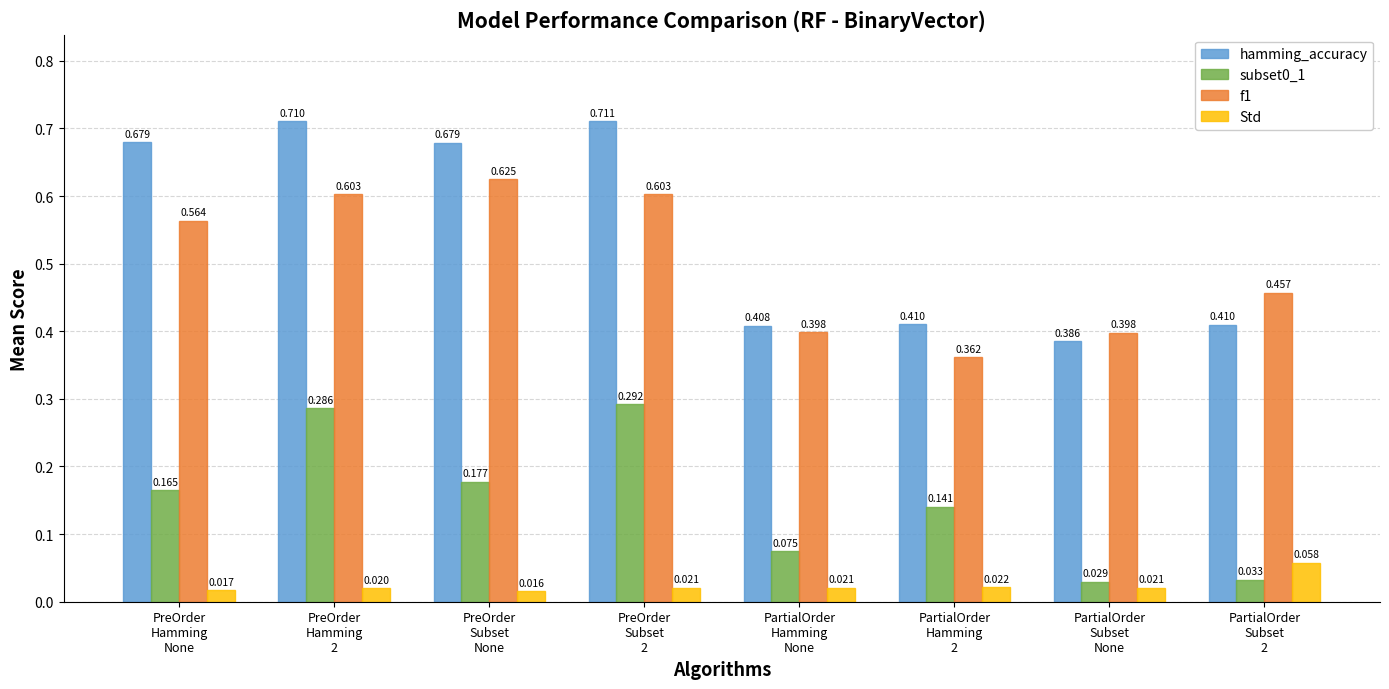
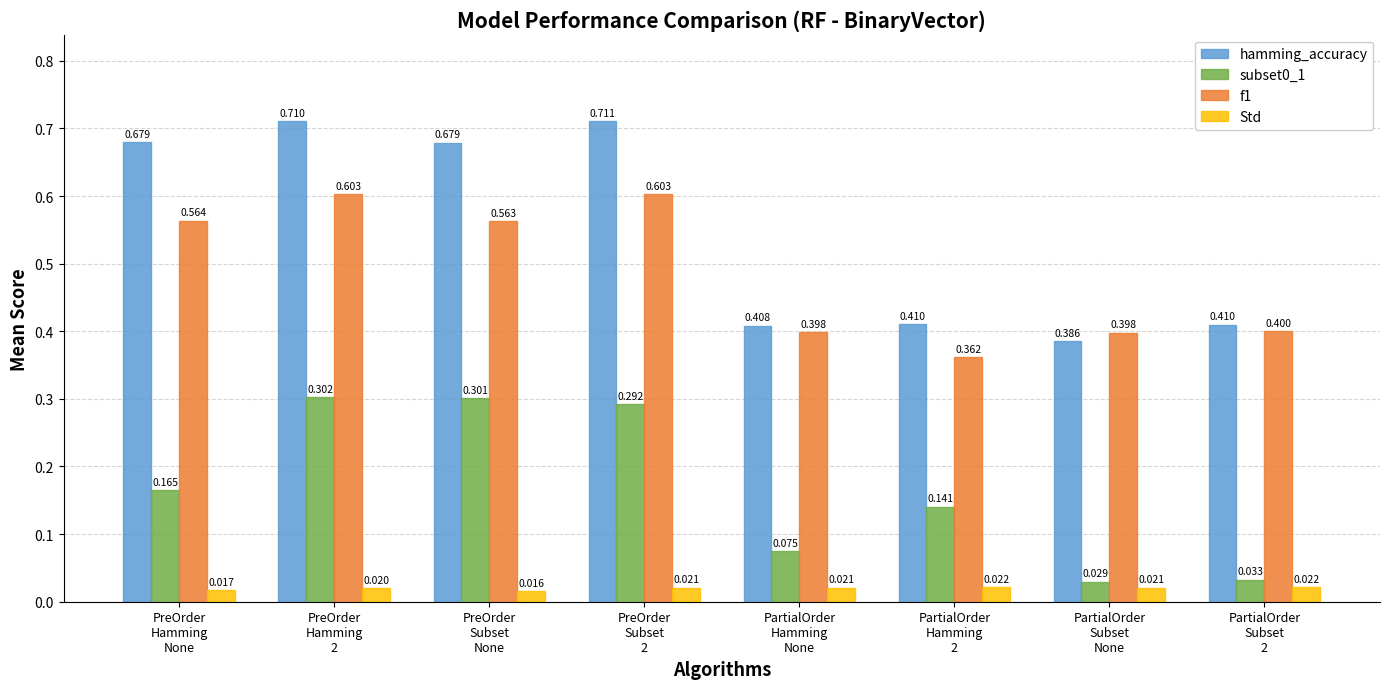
subset0_1, PreOrder Hamming 2: 0.286 -> 0.302
subset0_1, PreOrder Subset None: 0.177 -> 0.301
f1, PreOrder Subset None: 0.625 -> 0.563
f1, PartialOrder Subset 2: 0.457 -> 0.400
Std, PartialOrder Subset 2: 0.058 -> 0.022
